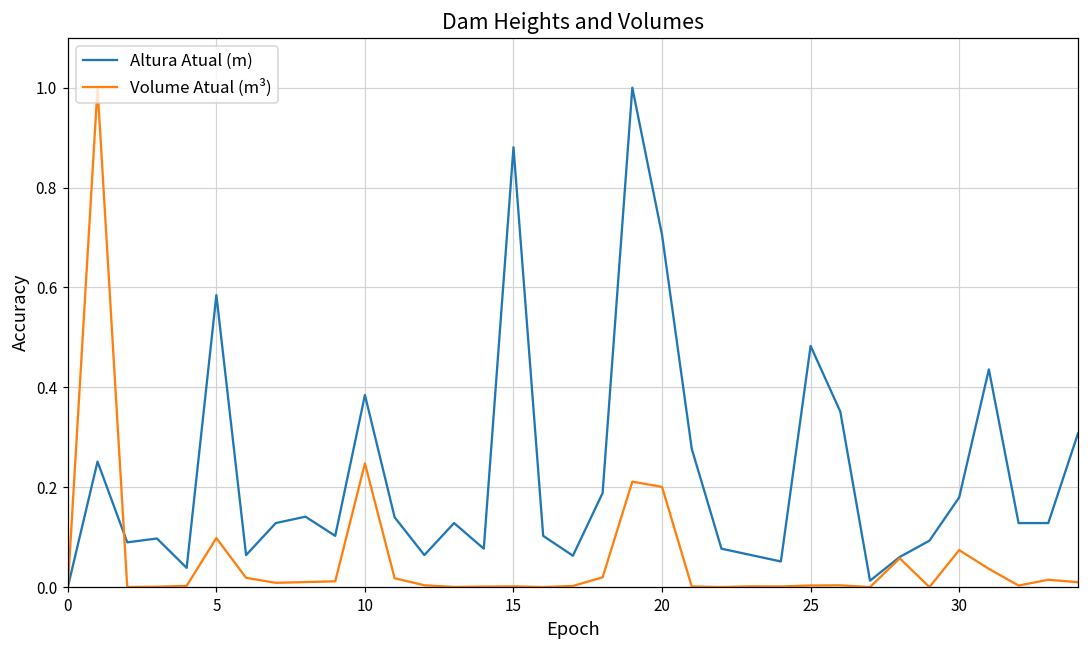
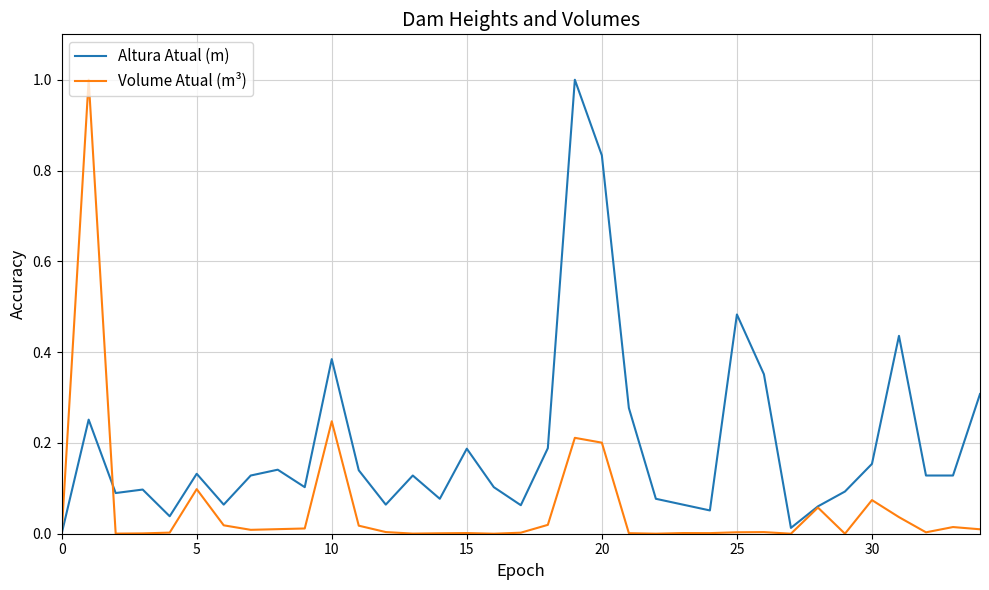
Altura Atual (m), 5: 0.58 -> 0.13
Altura Atual (m), 15: 0.88 -> 0.19
Altura Atual (m), 20: 0.71 -> 0.83
Altura Atual (m), 30: 0.18 -> 0.15
